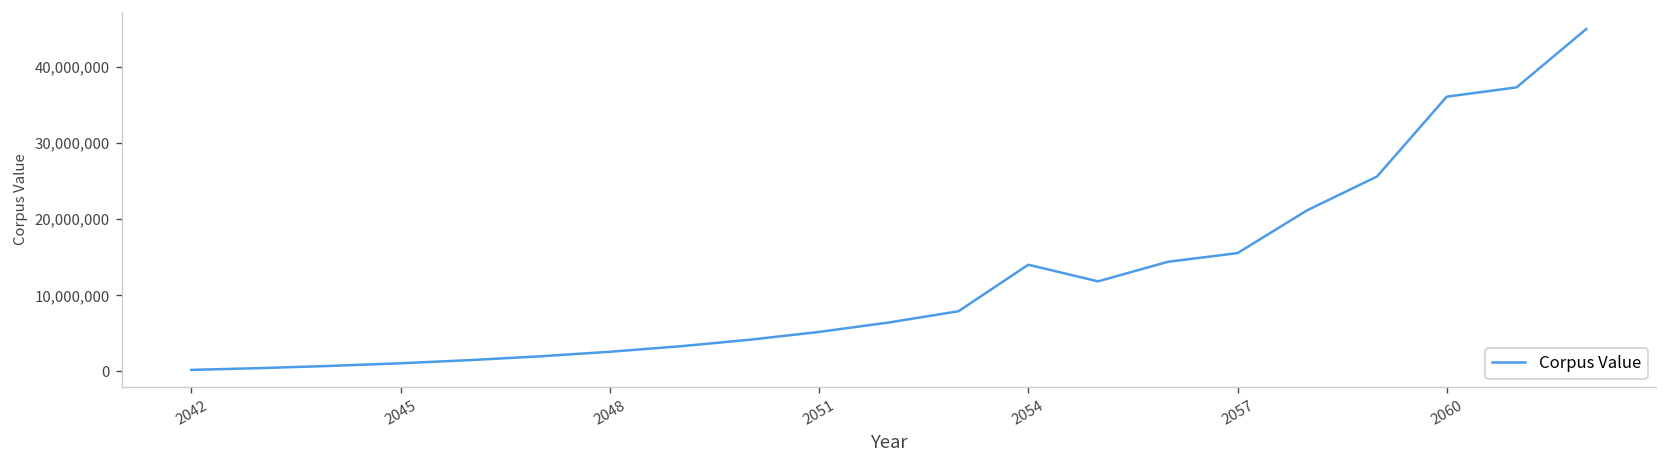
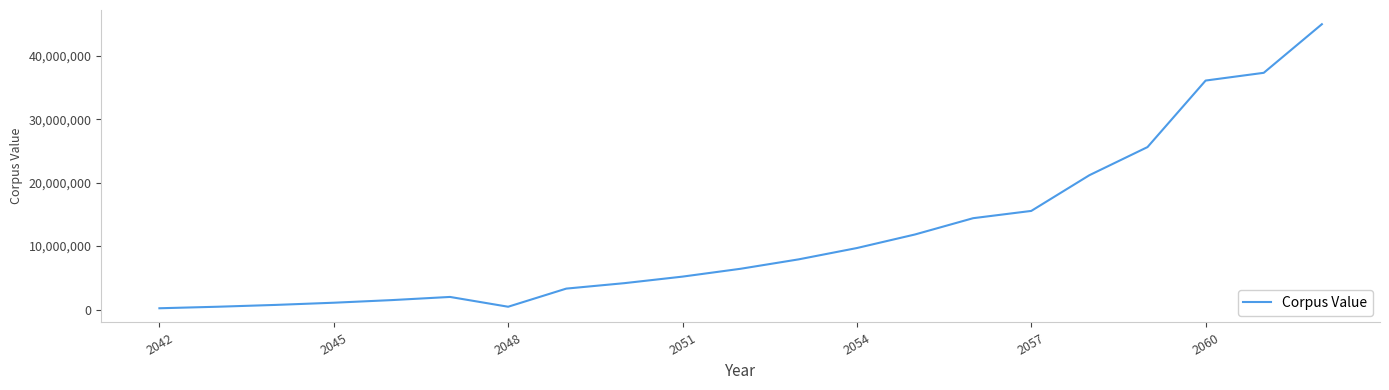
2048: 3,000,000 -> 0
2054: 14,000,000 -> 10,000,000
